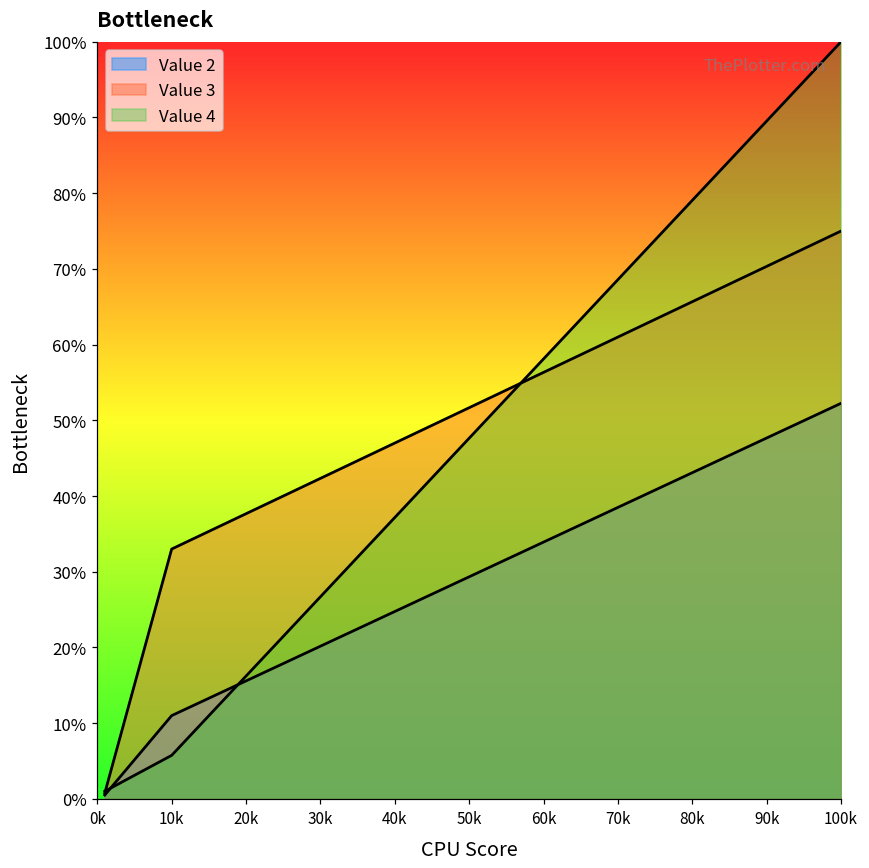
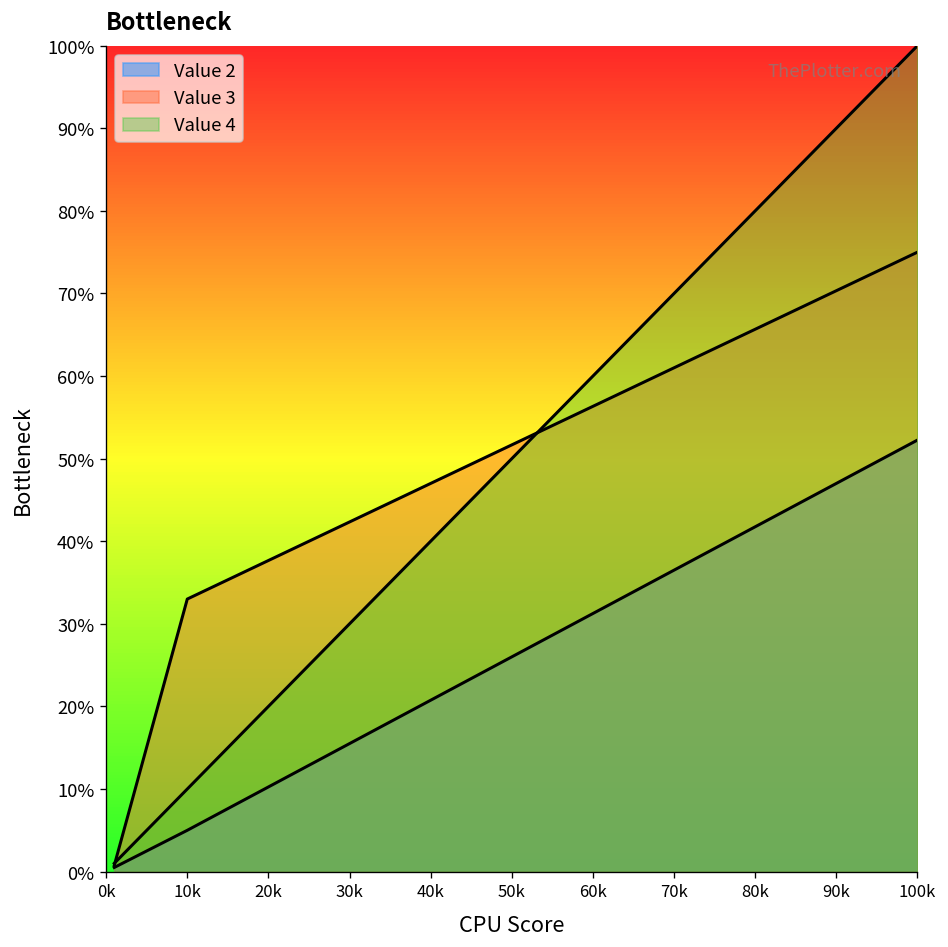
Value 2, 10k: 11% -> 5%
Value 4, 10k: 6% -> 10%
